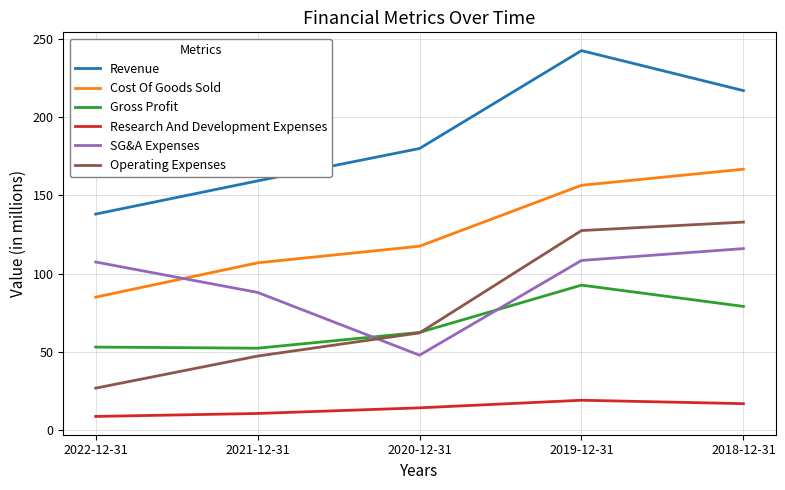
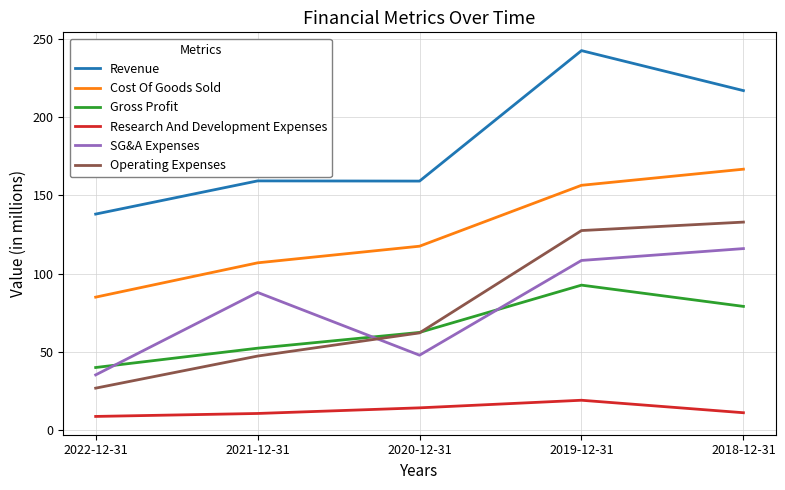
Gross Profit, 2022-12-31: 53 -> 40
SG&A Expenses, 2022-12-31: 107 -> 35
Revenue, 2020-12-31: 180 -> 159
Research And Development Expenses, 2018-12-31: 17 -> 11
